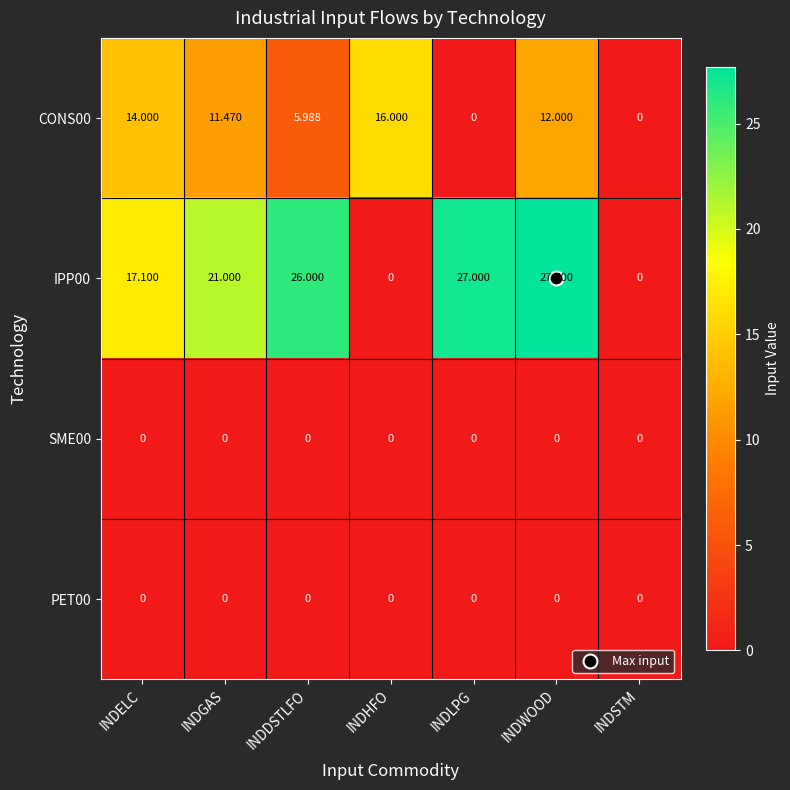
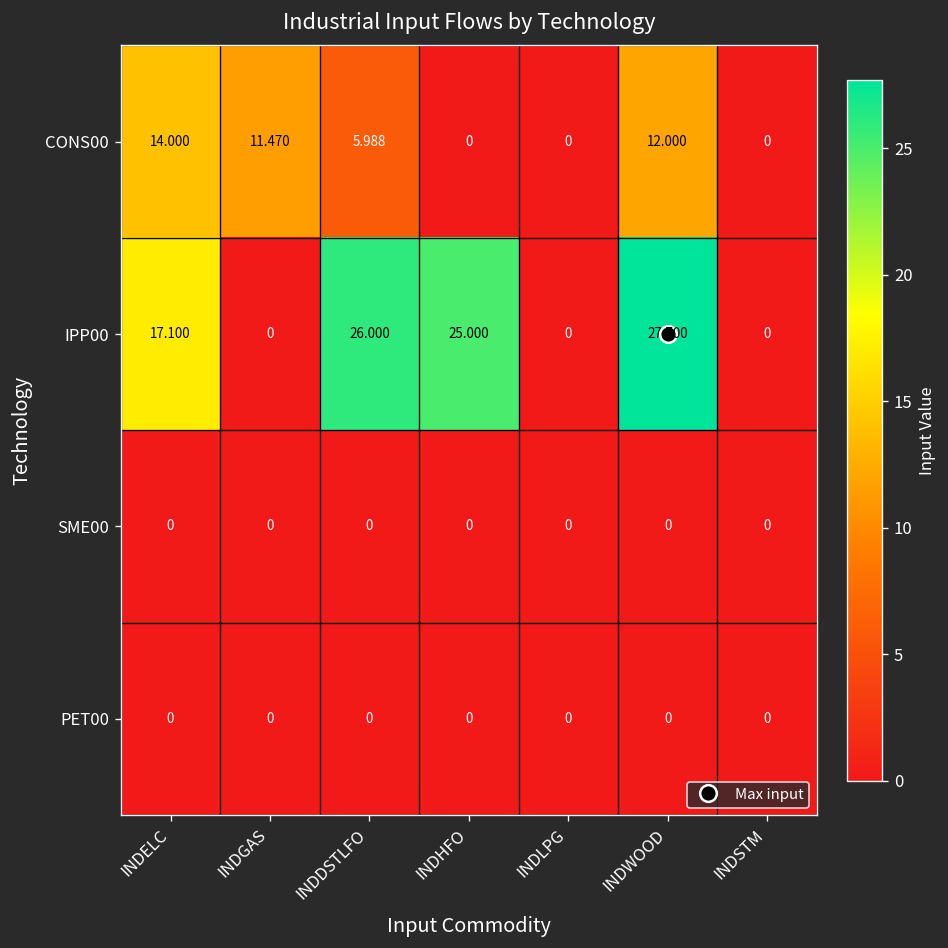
CONS00, INDHFO: 16.000 -> 0
IPP00, INDGAS: 21.000 -> 0
IPP00, INDHFO: 0 -> 25.000
IPP00, INDLPG: 27.000 -> 0
